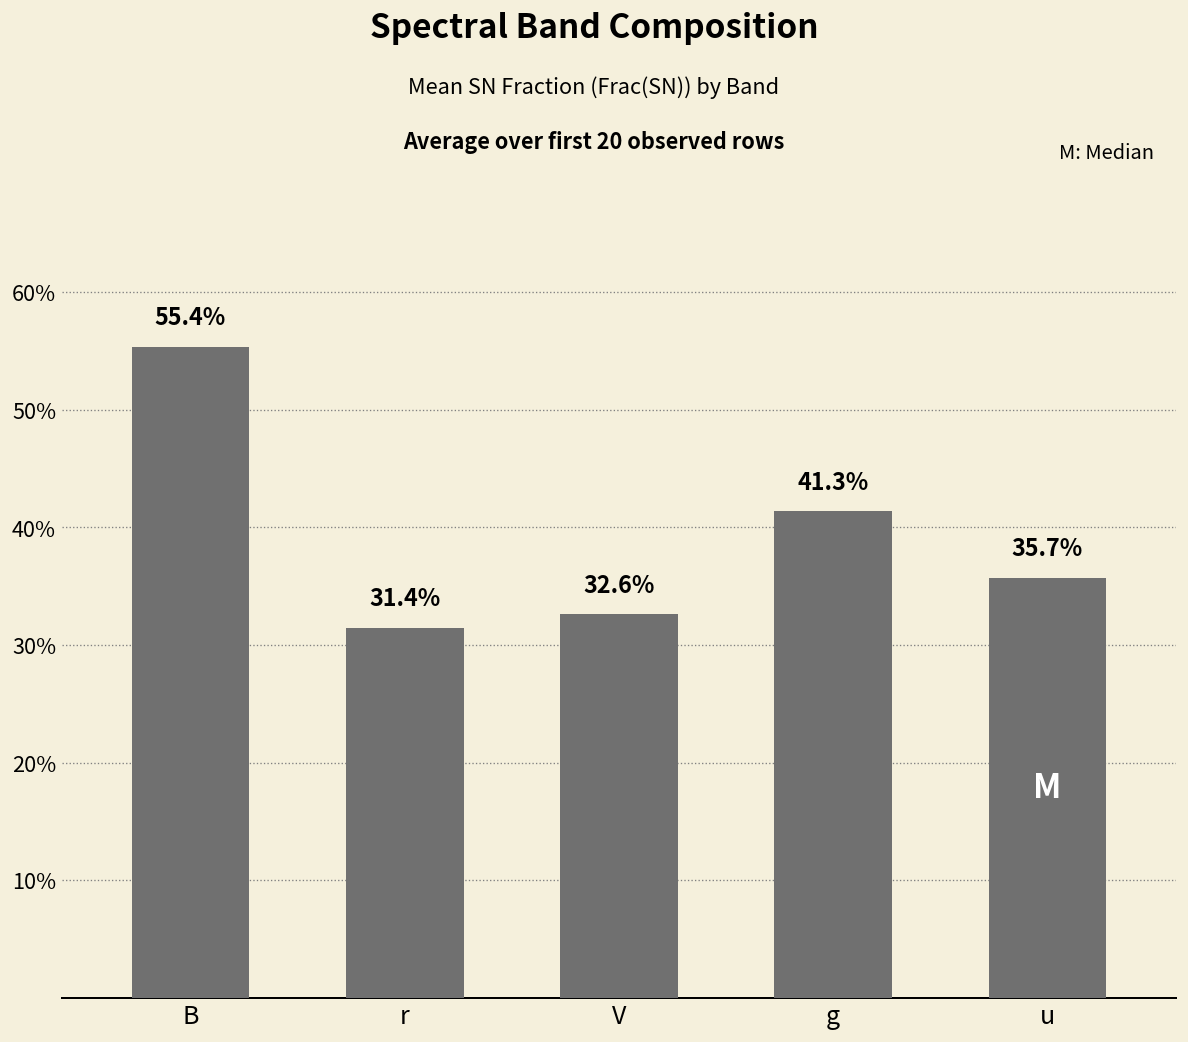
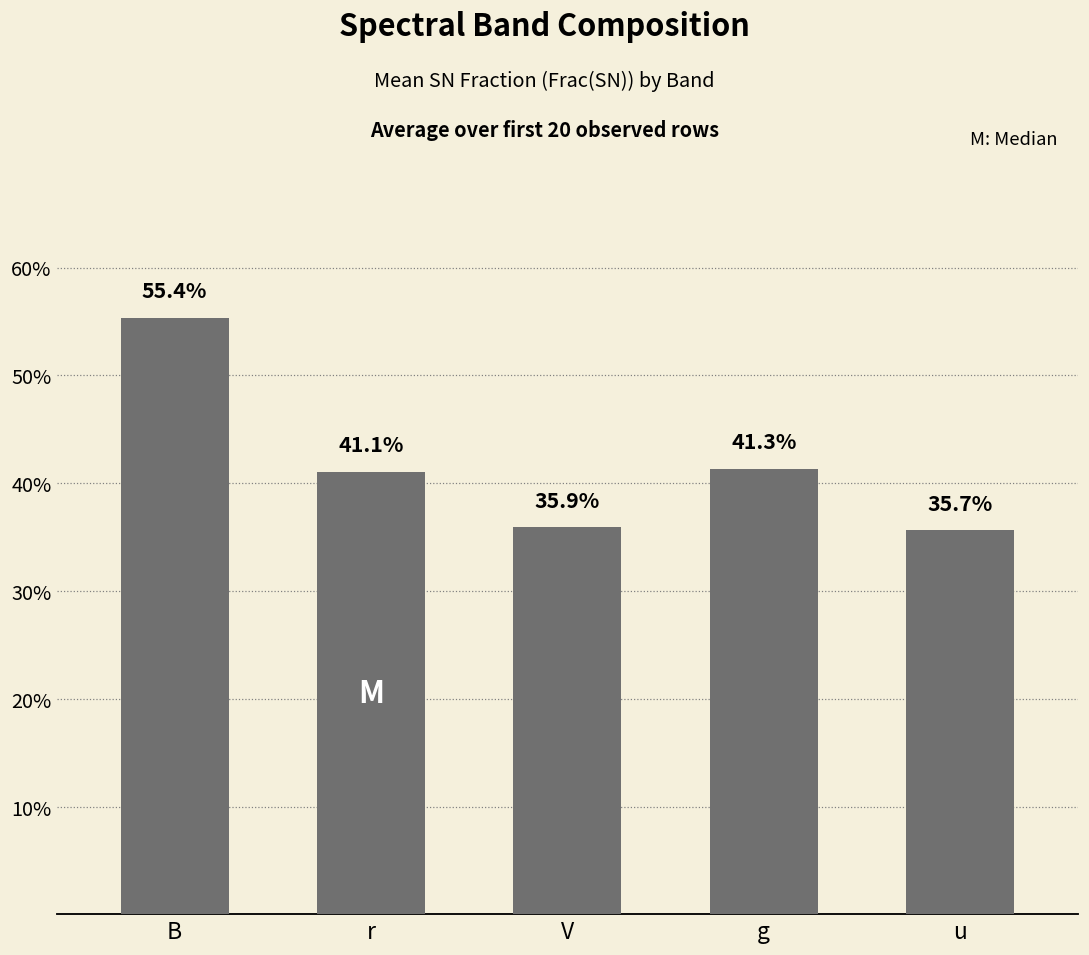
r: 31.4% -> 41.1%
V: 32.6% -> 35.9%
